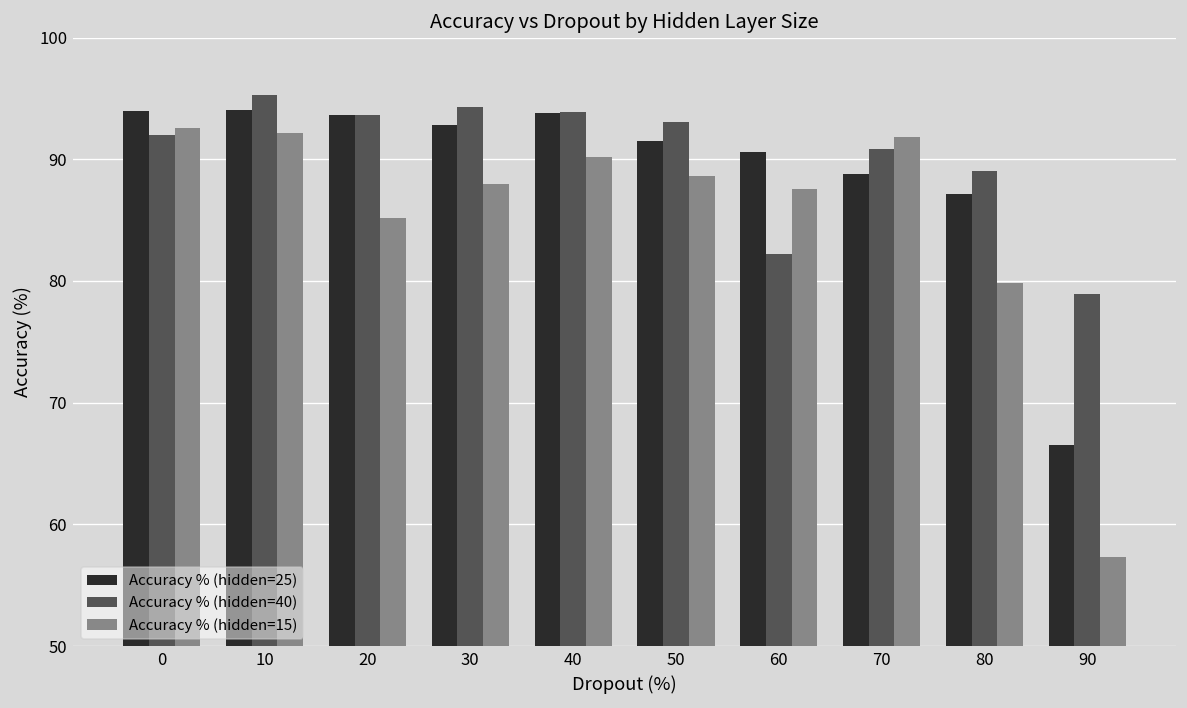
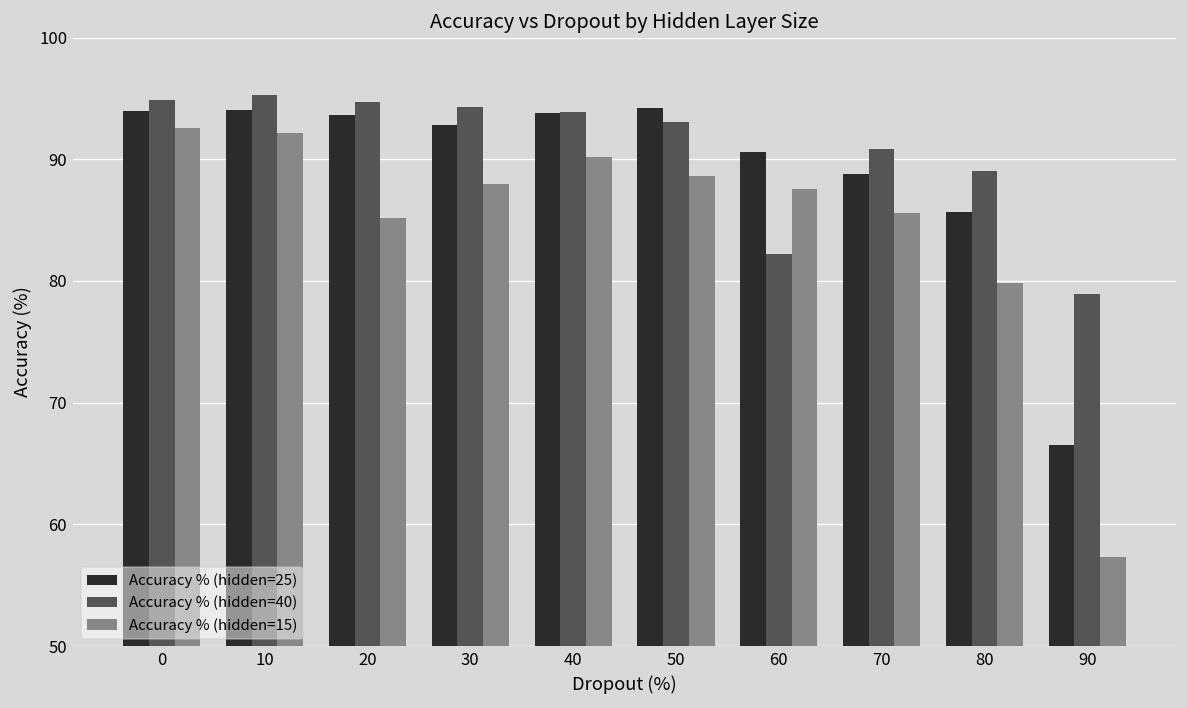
Accuracy % (hidden=40), 0: 92.0 -> 94.9
Accuracy % (hidden=40), 20: 93.6 -> 94.7
Accuracy % (hidden=25), 50: 91.5 -> 94.2
Accuracy % (hidden=15), 70: 91.8 -> 85.6
Accuracy % (hidden=25), 80: 87.2 -> 85.7
